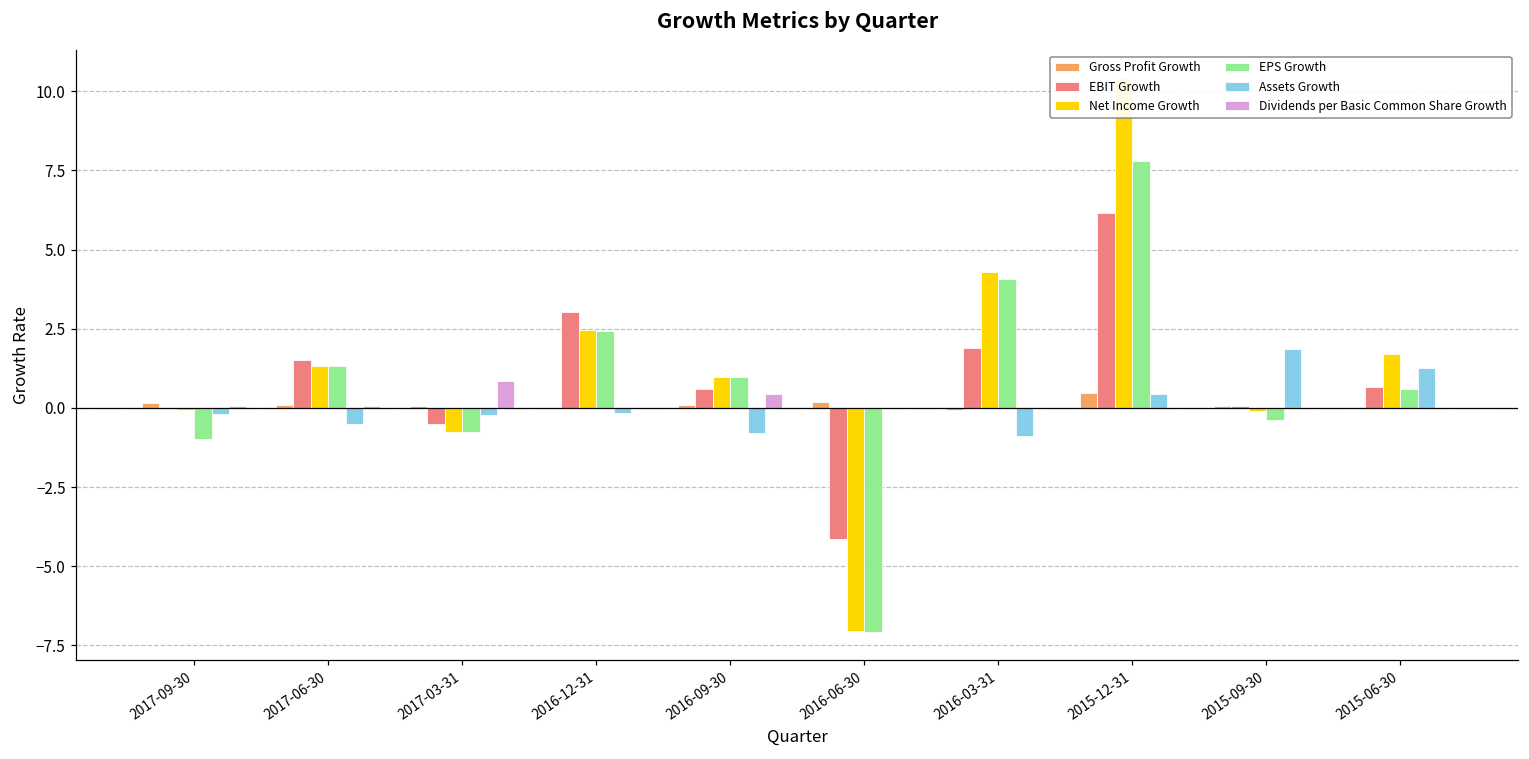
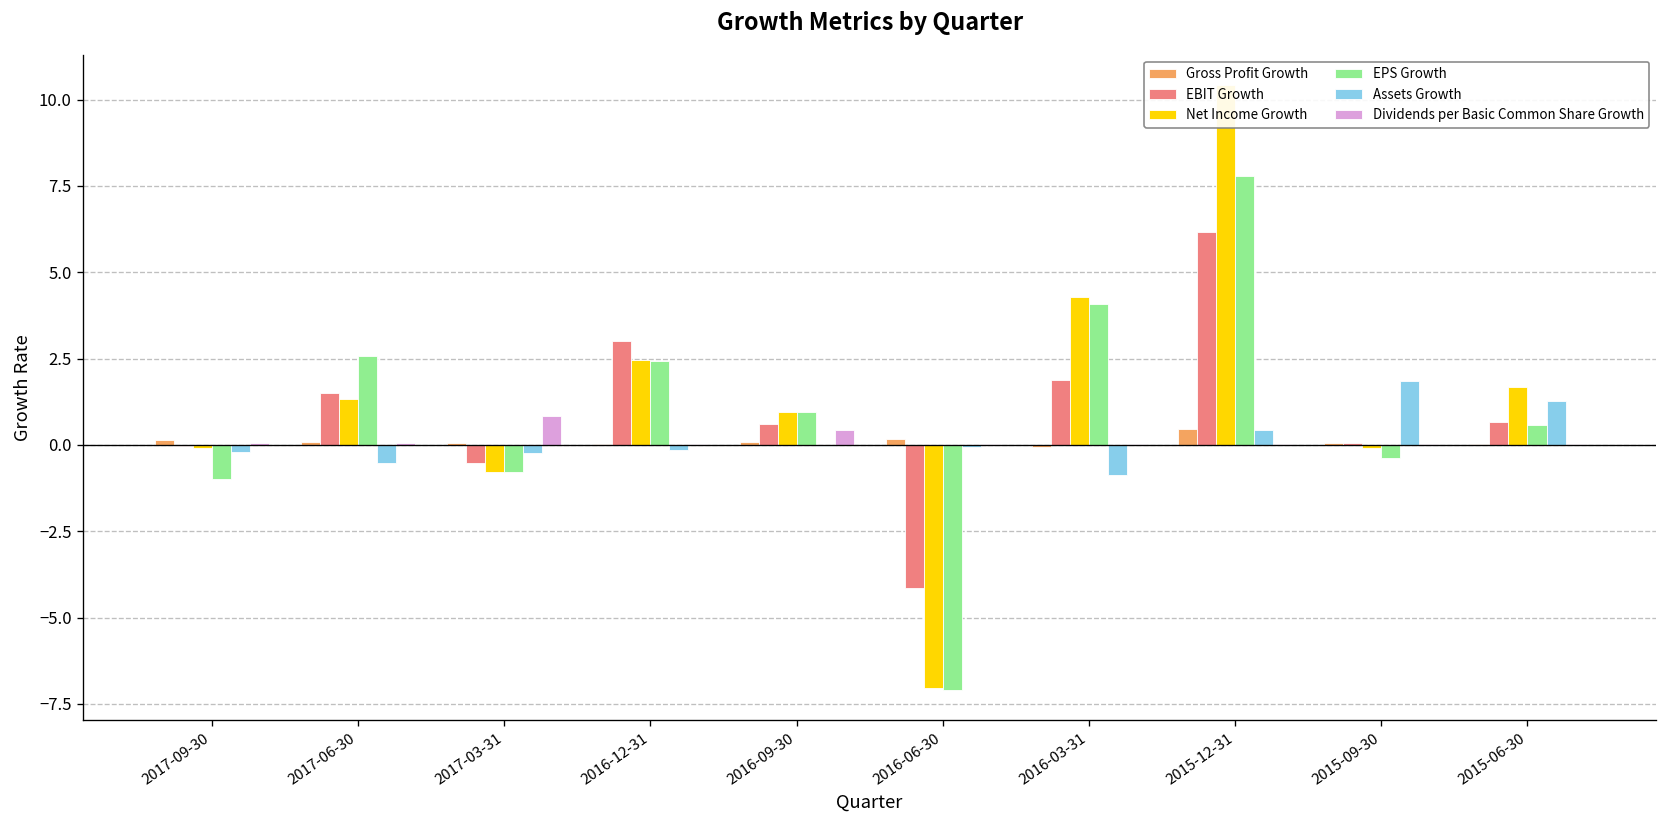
EPS Growth, 2017-06-30: 1.3 -> 2.6
Assets Growth, 2016-09-30: -0.8 -> 0.0
